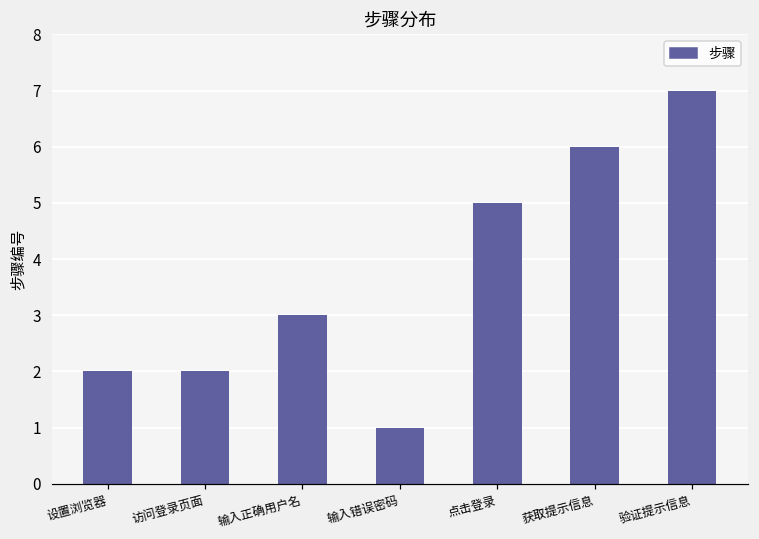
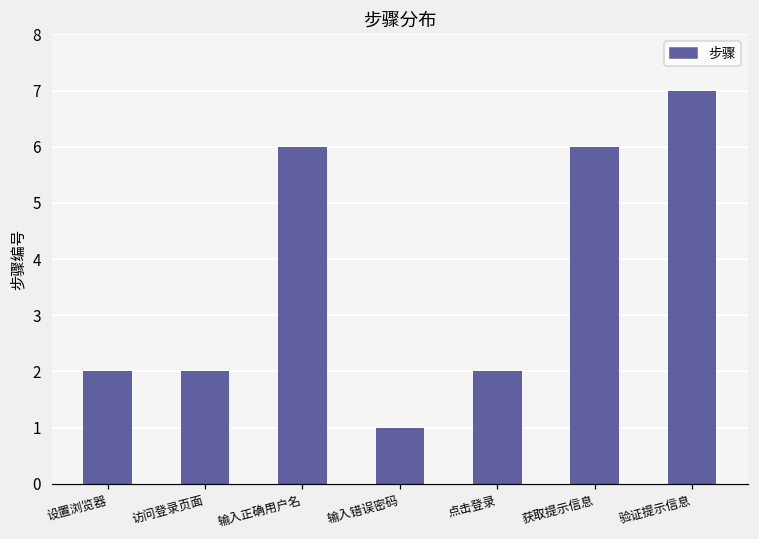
输入正确用户名: 3 -> 6
点击登录: 5 -> 2
